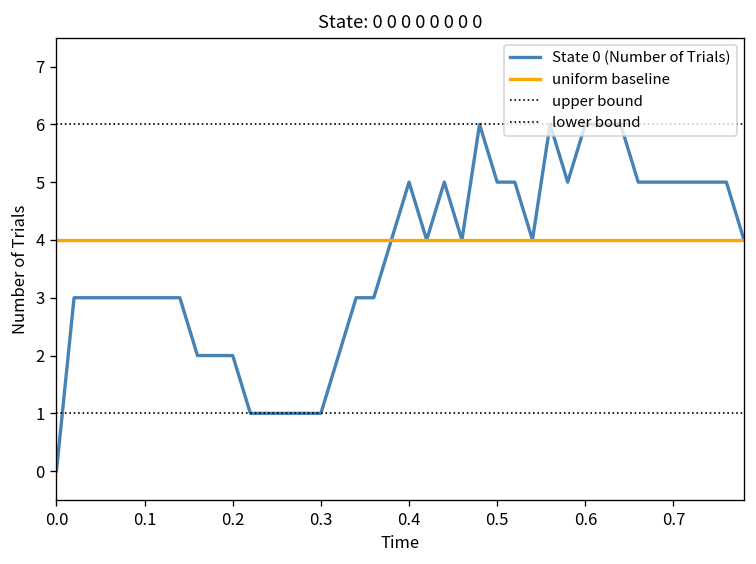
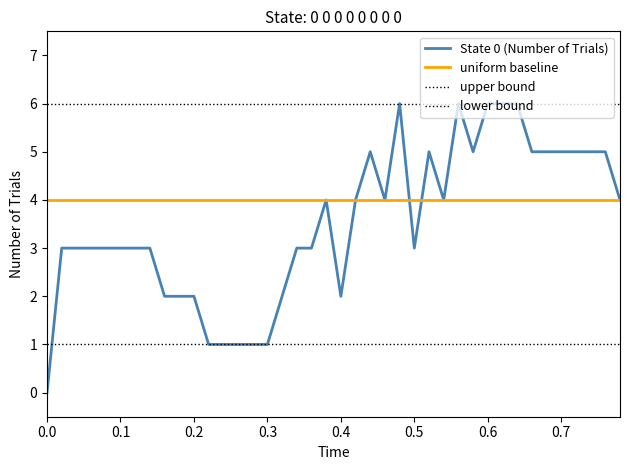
State 0 (Number of Trials), 0.4: 5 -> 2
State 0 (Number of Trials), 0.5: 5 -> 3
